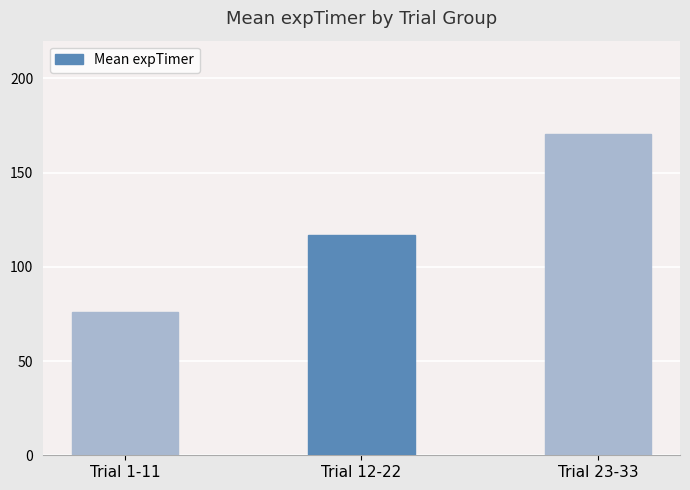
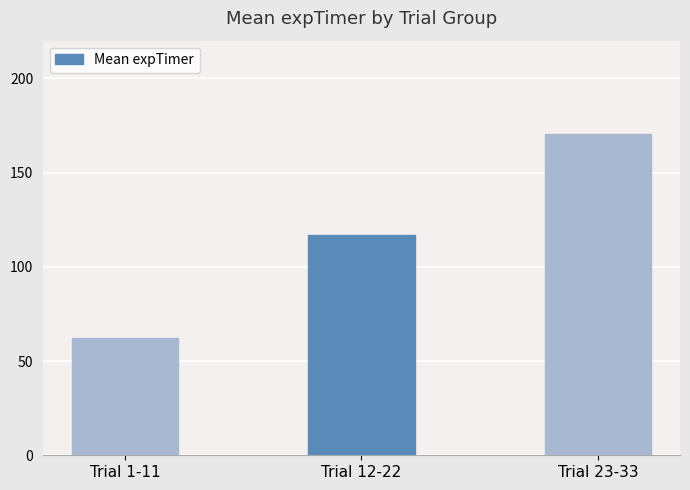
Trial 1-11: 76 -> 62
